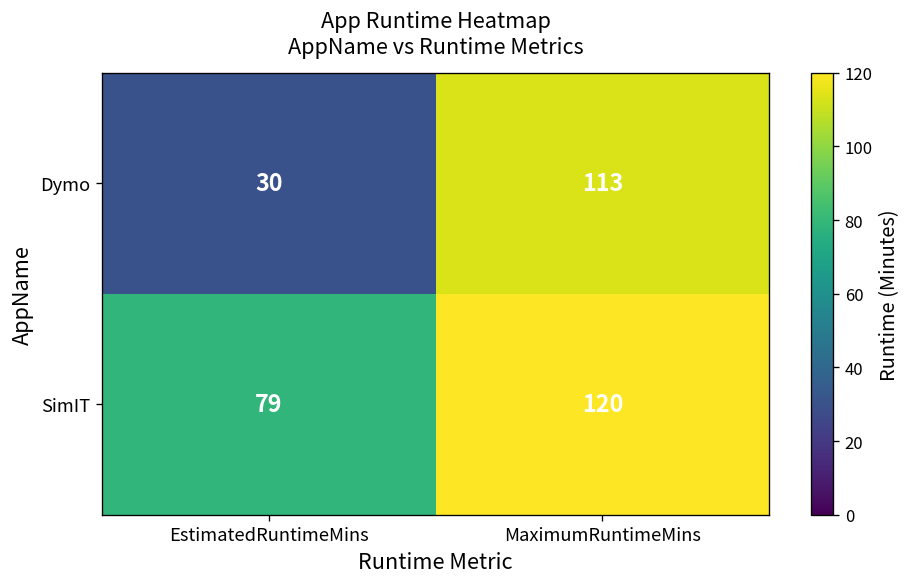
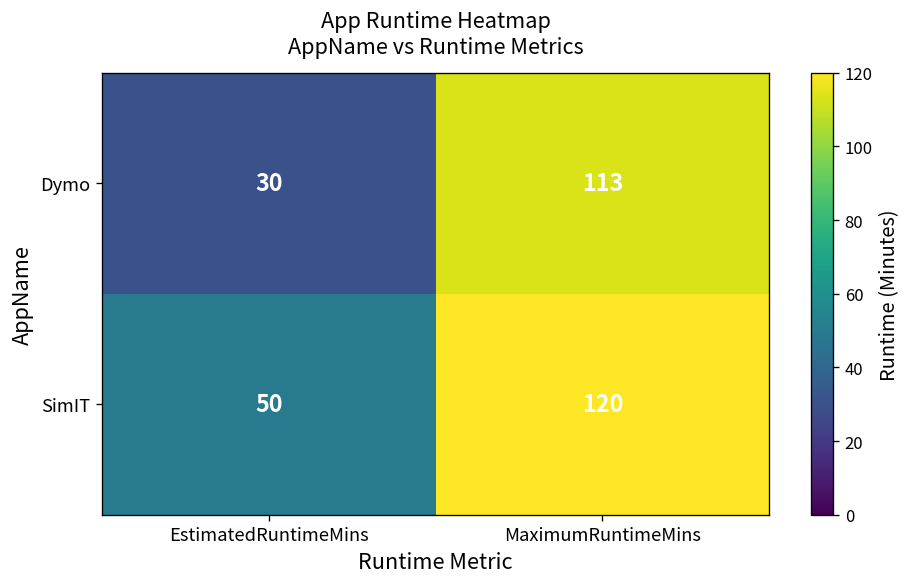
SimIT, EstimatedRuntimeMins: 79 -> 50
